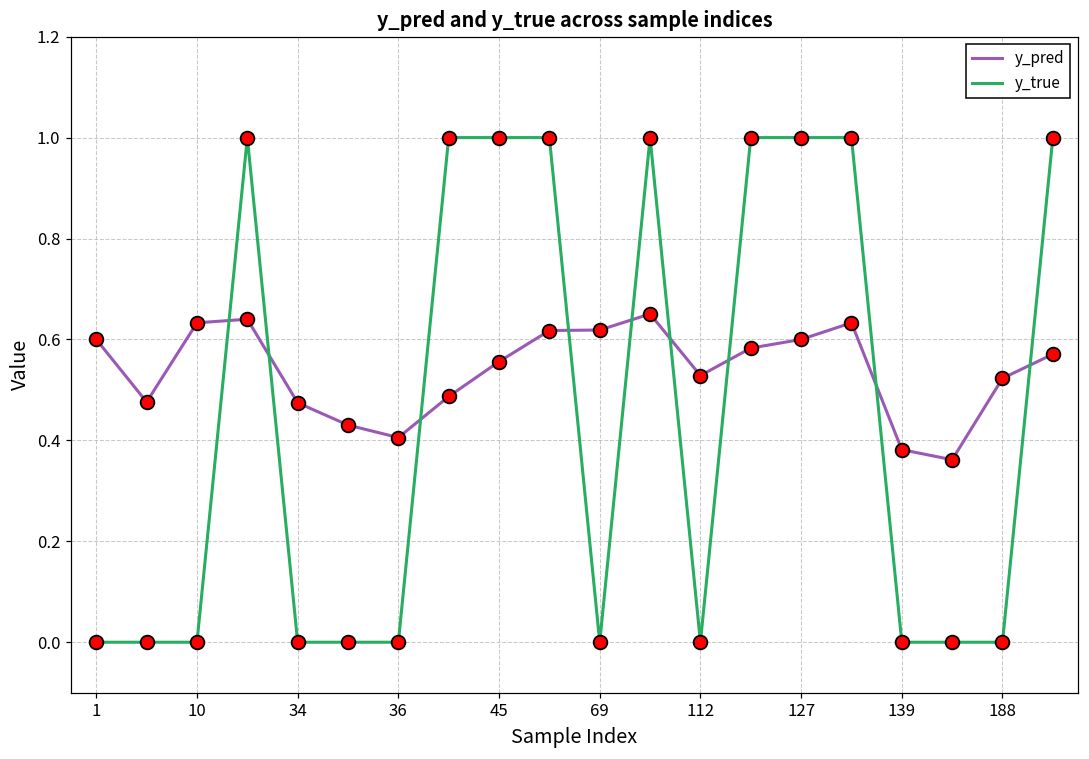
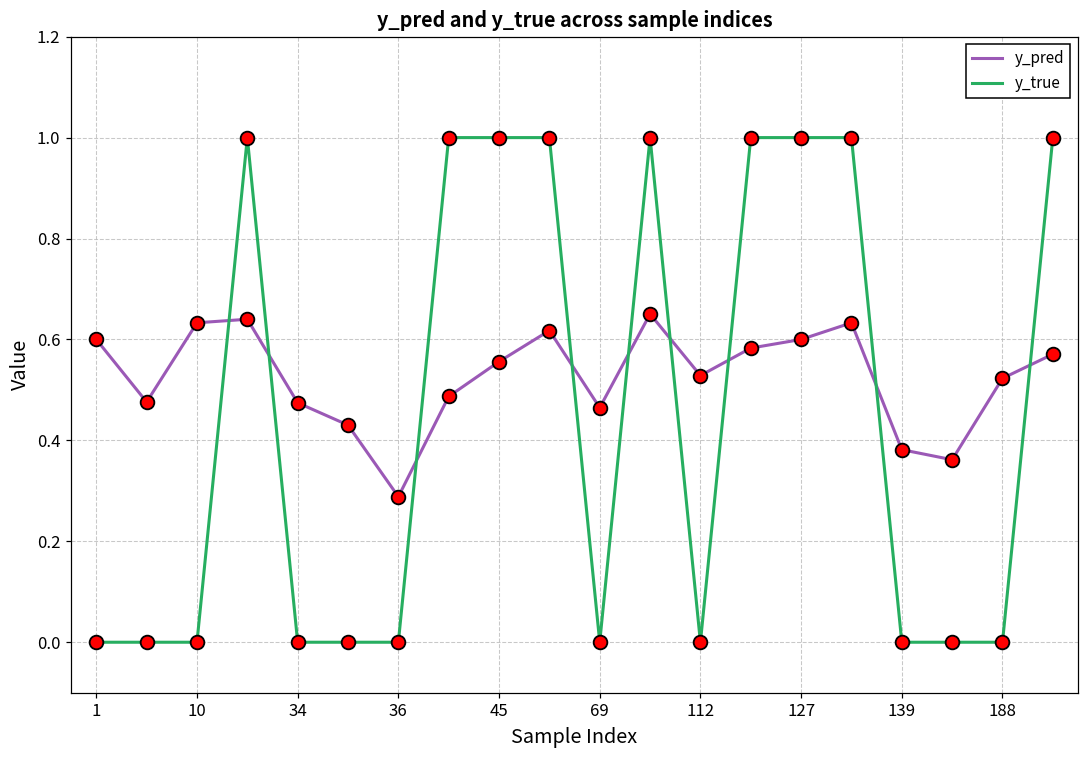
y_pred, 36: 0.41 -> 0.29
y_pred, 69: 0.62 -> 0.46
